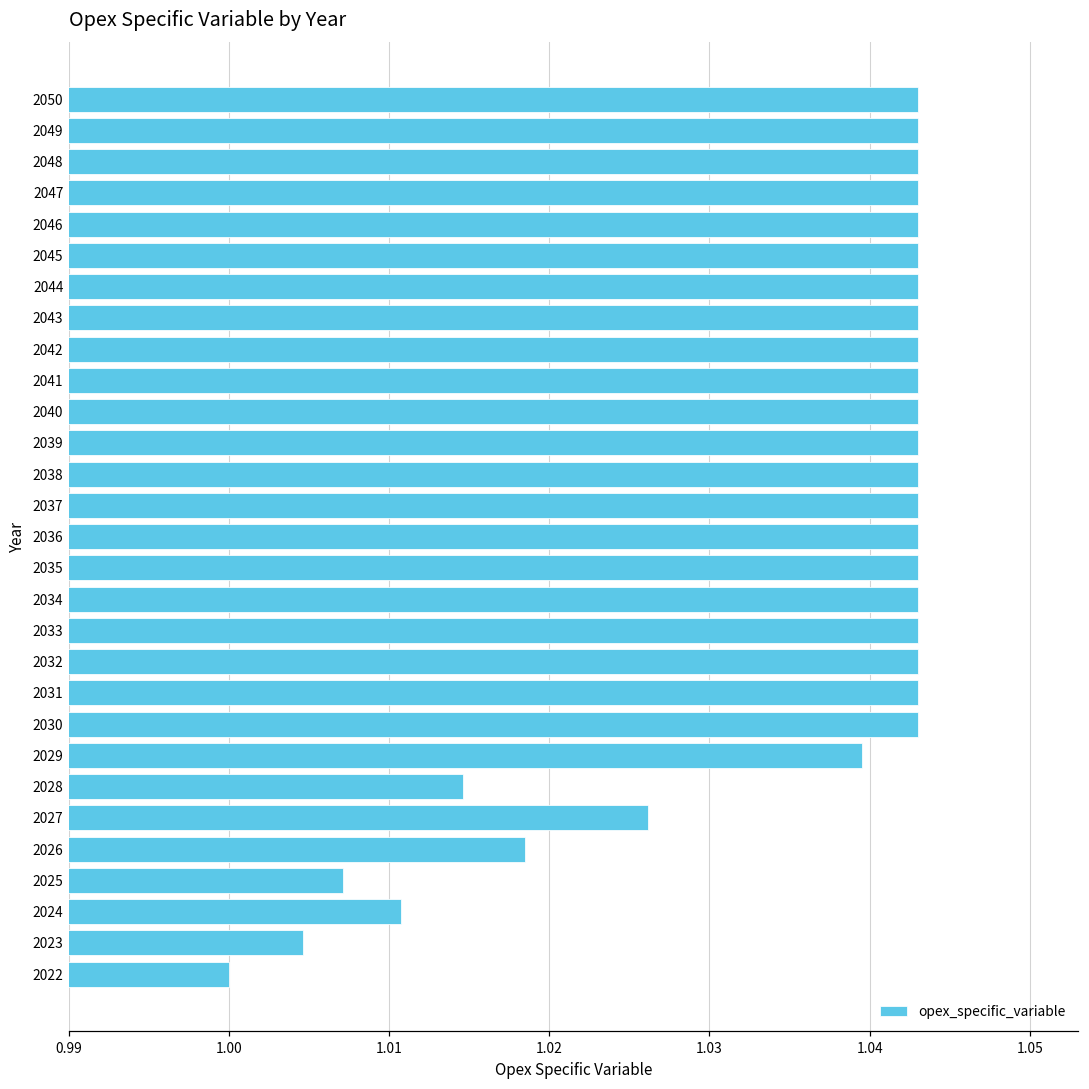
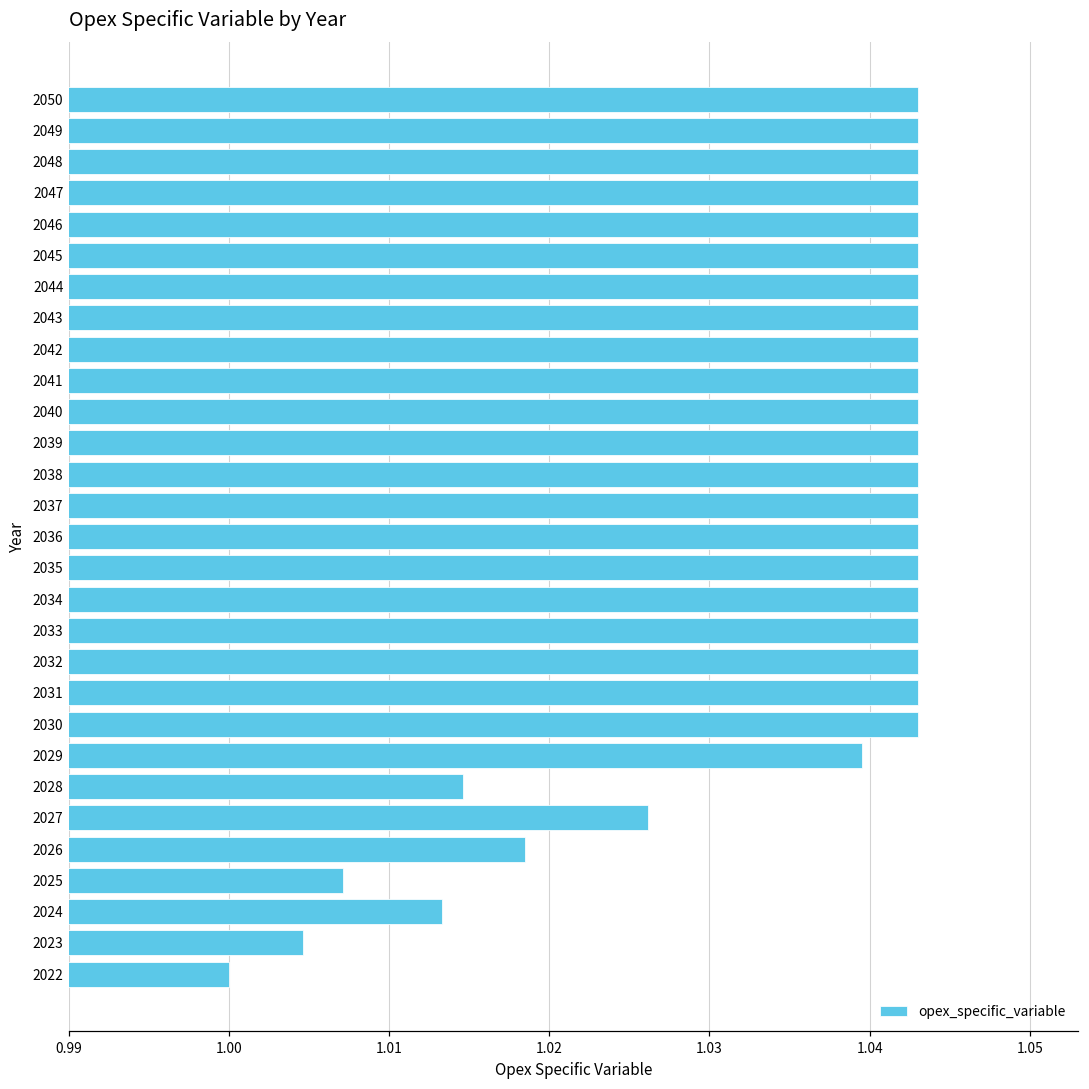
2024: 1.0108 -> 1.0133
